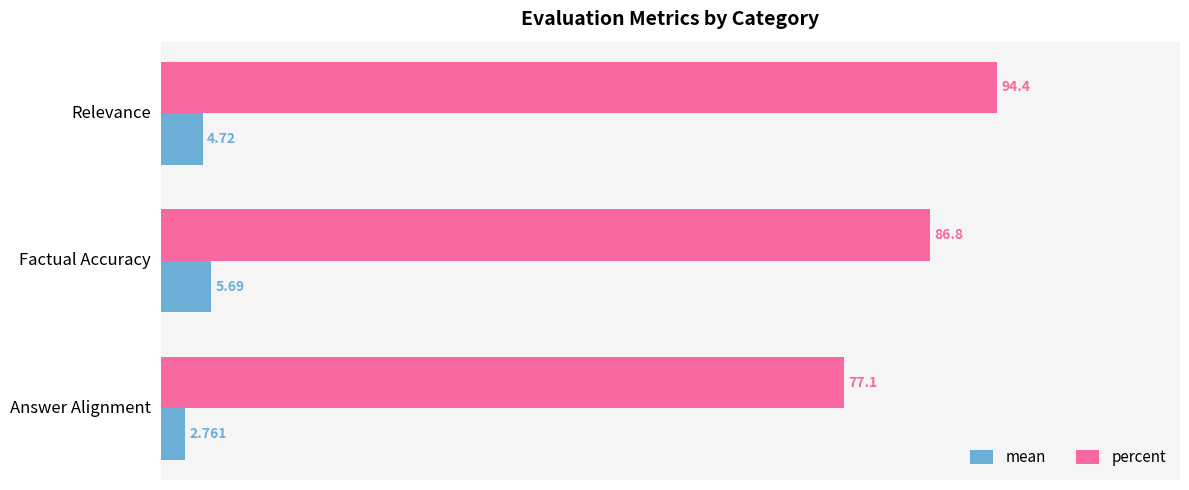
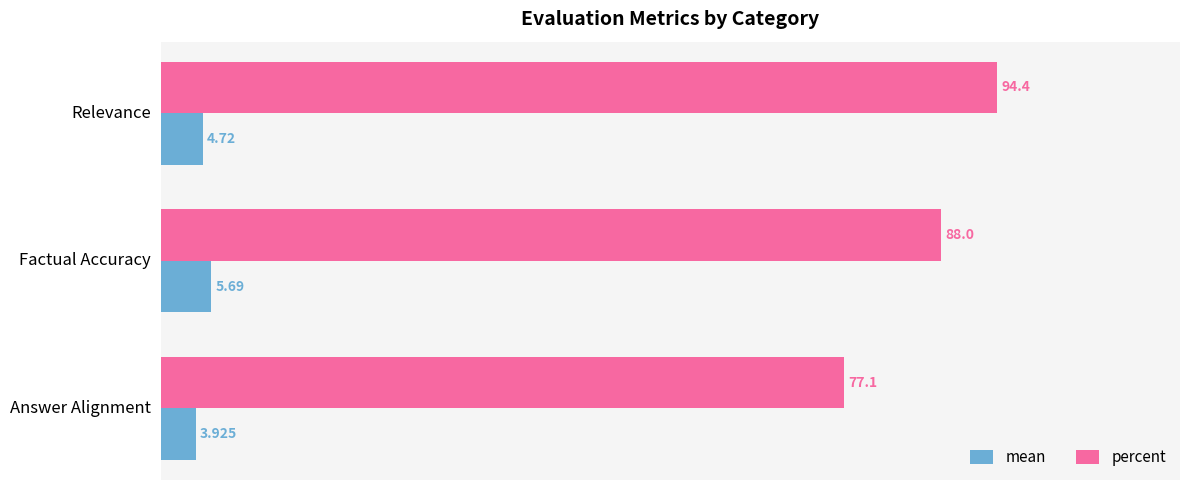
percent, Factual Accuracy: 86.8 -> 88.0
mean, Answer Alignment: 2.761 -> 3.925
